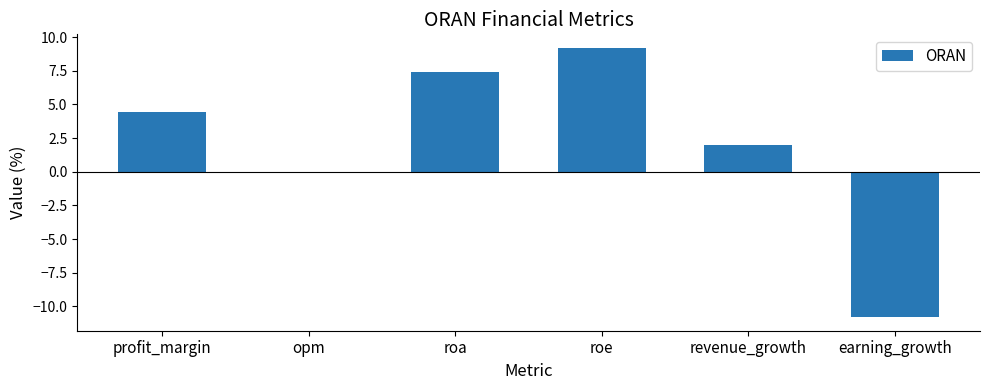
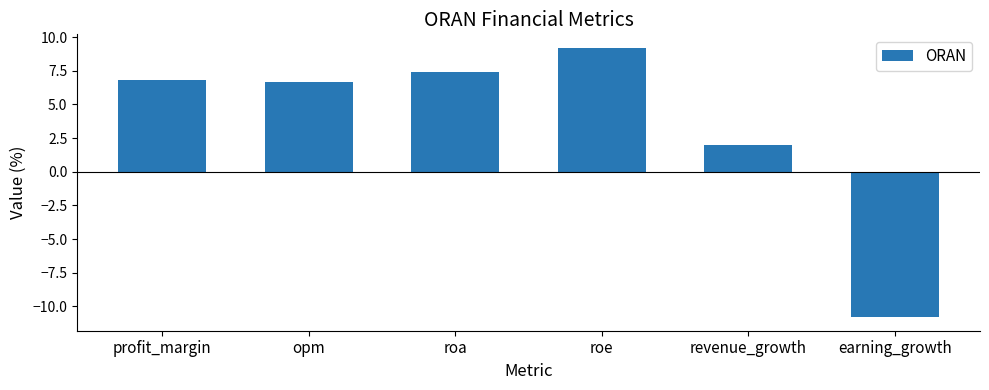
profit_margin: 4.5 -> 6.8
opm: 0.0 -> 6.7
